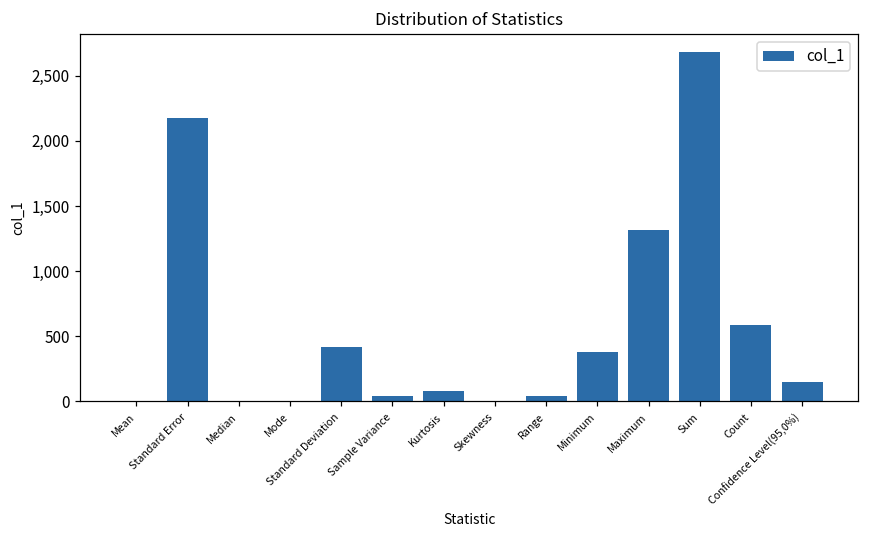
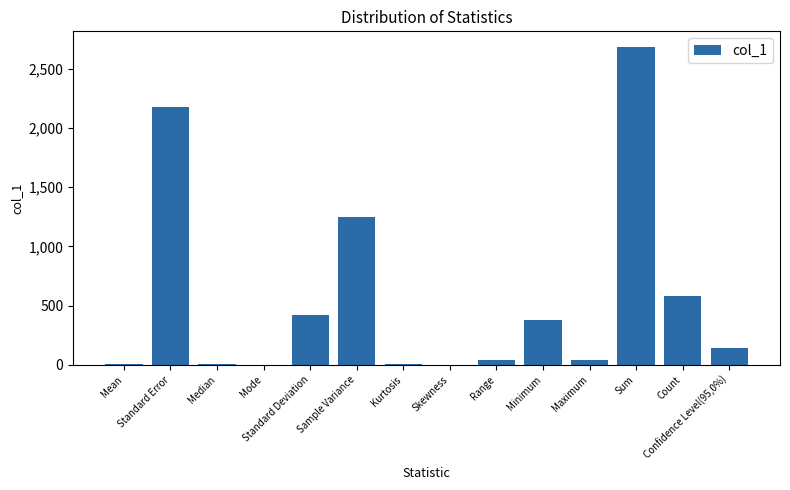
Sample Variance: 40 -> 1,250
Kurtosis: 80 -> 0
Maximum: 1,310 -> 40
